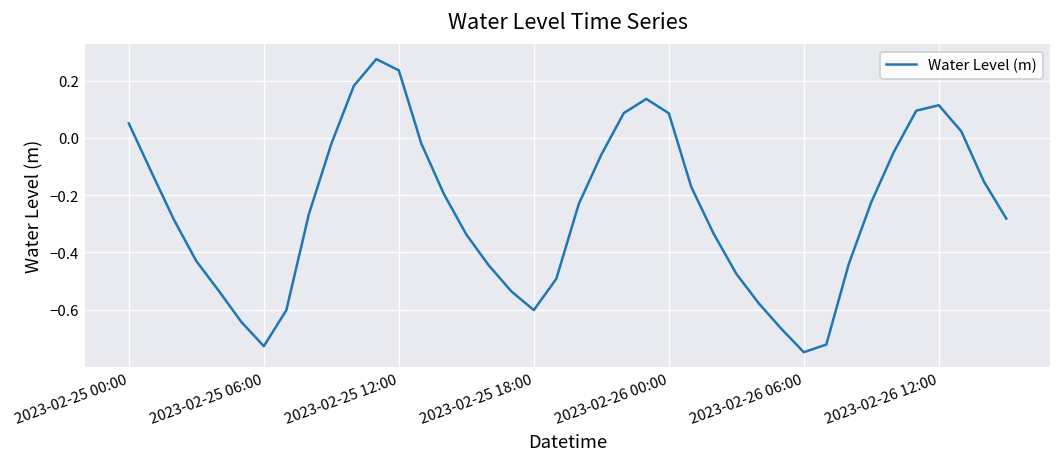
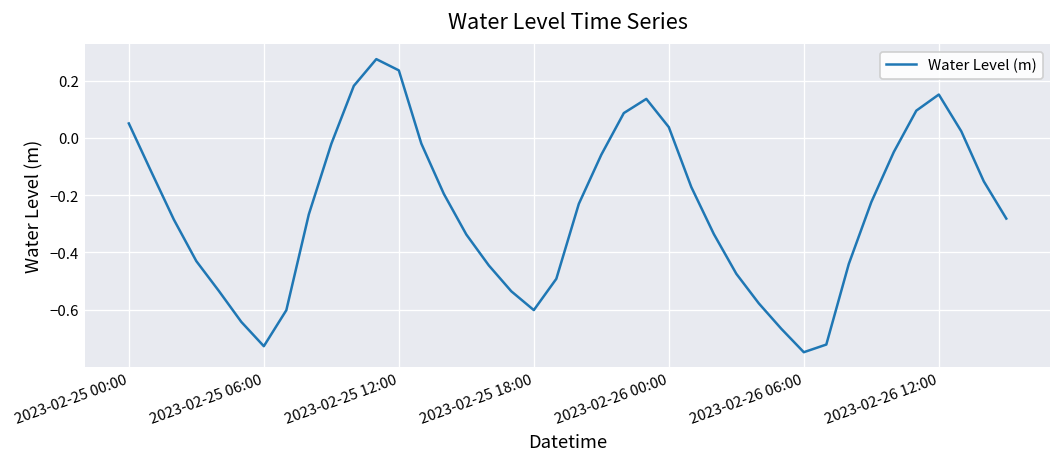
2023-02-26 00:00: 0.09 -> 0.04
2023-02-26 12:00: 0.11 -> 0.15
